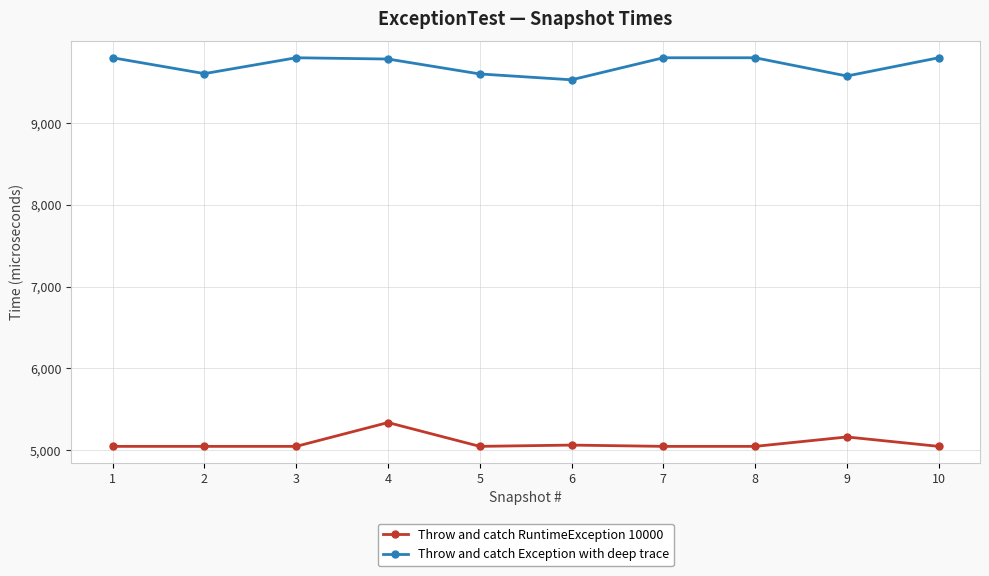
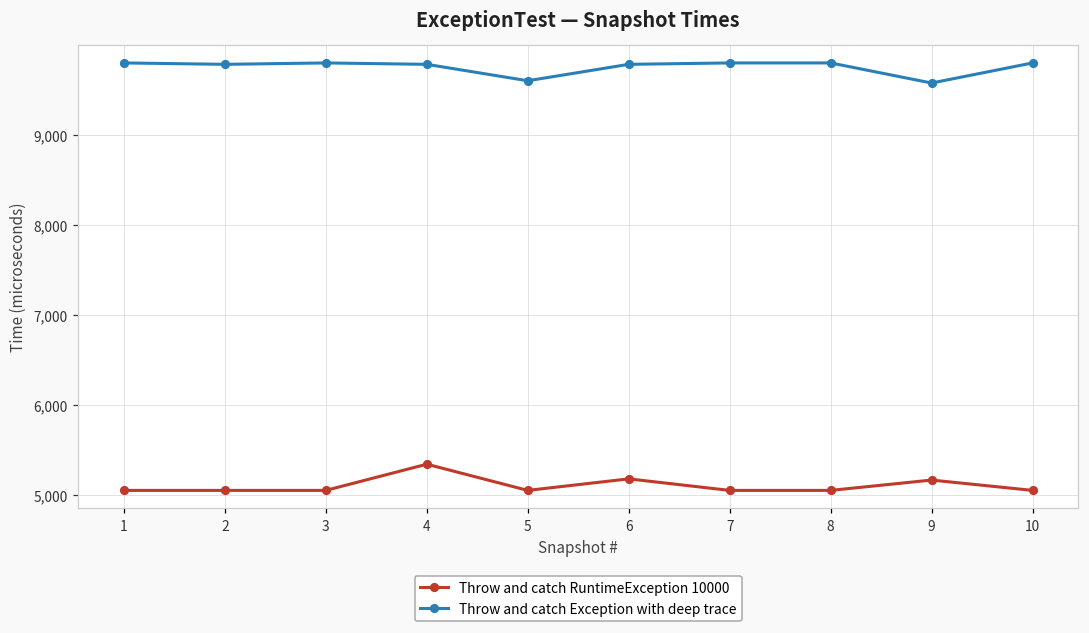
Throw and catch Exception with deep trace, 2: 9,600 -> 9,800
Throw and catch RuntimeException 10000, 6: 5,100 -> 5,200
Throw and catch Exception with deep trace, 6: 9,500 -> 9,800
